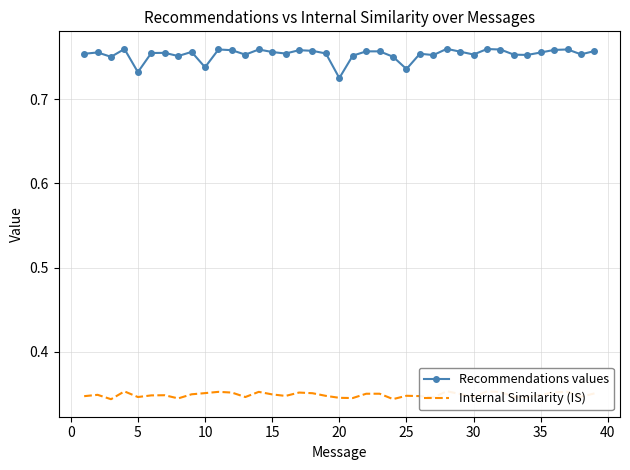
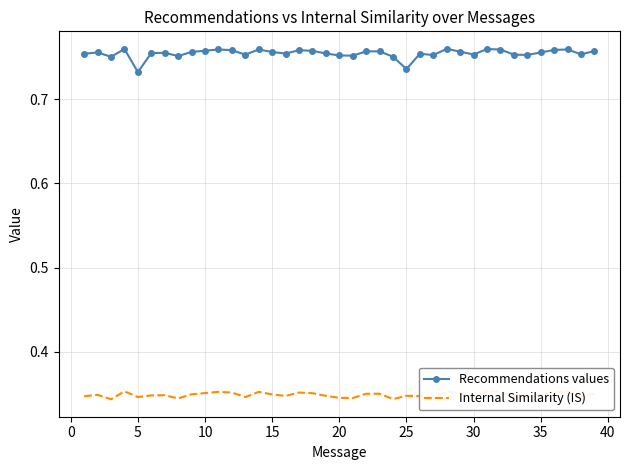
Recommendations values, 10: 0.74 -> 0.76
Recommendations values, 20: 0.72 -> 0.75
